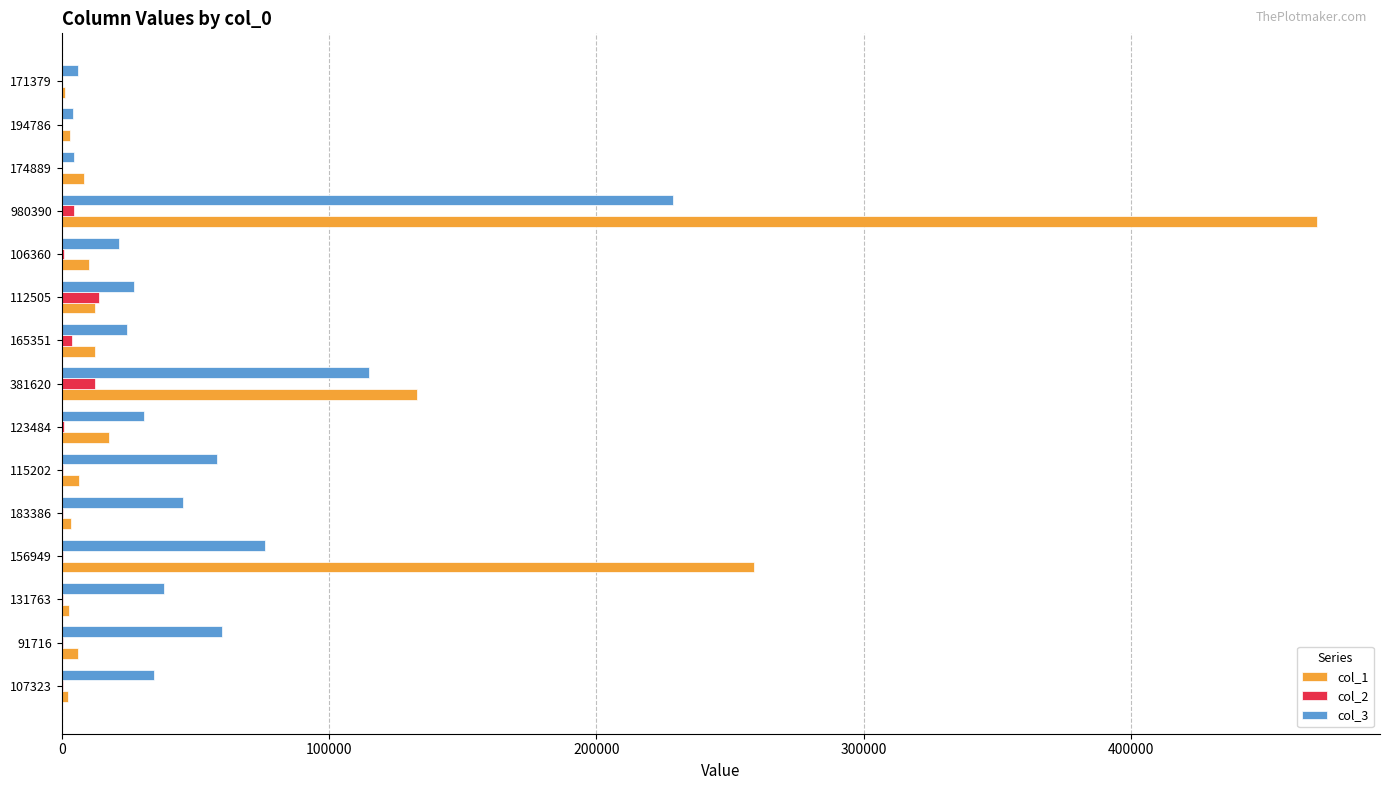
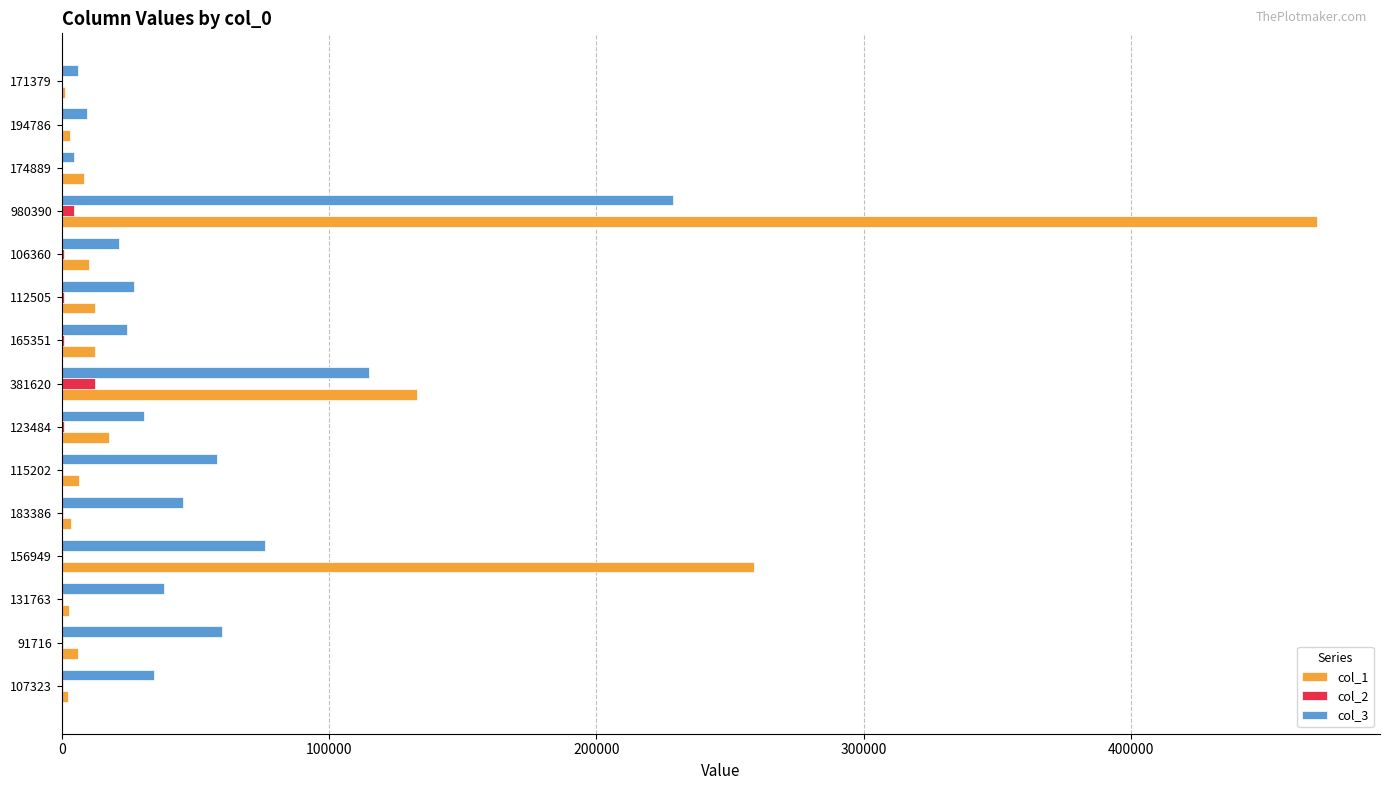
col_3, 194786: 4000 -> 9000
col_2, 112505: 14000 -> 1000
col_2, 165351: 4000 -> 1000
